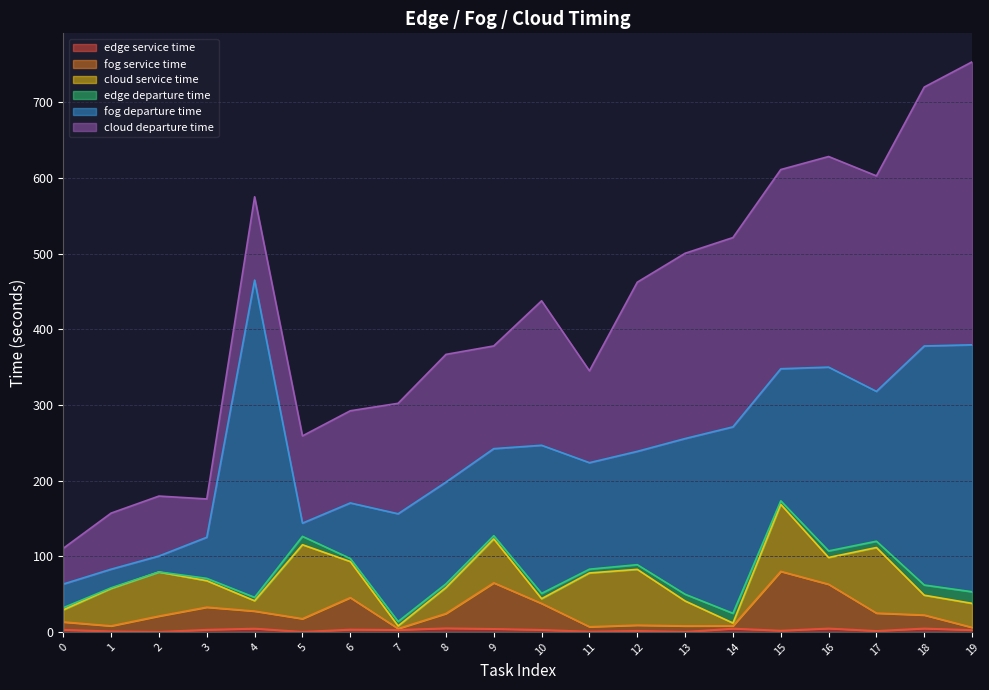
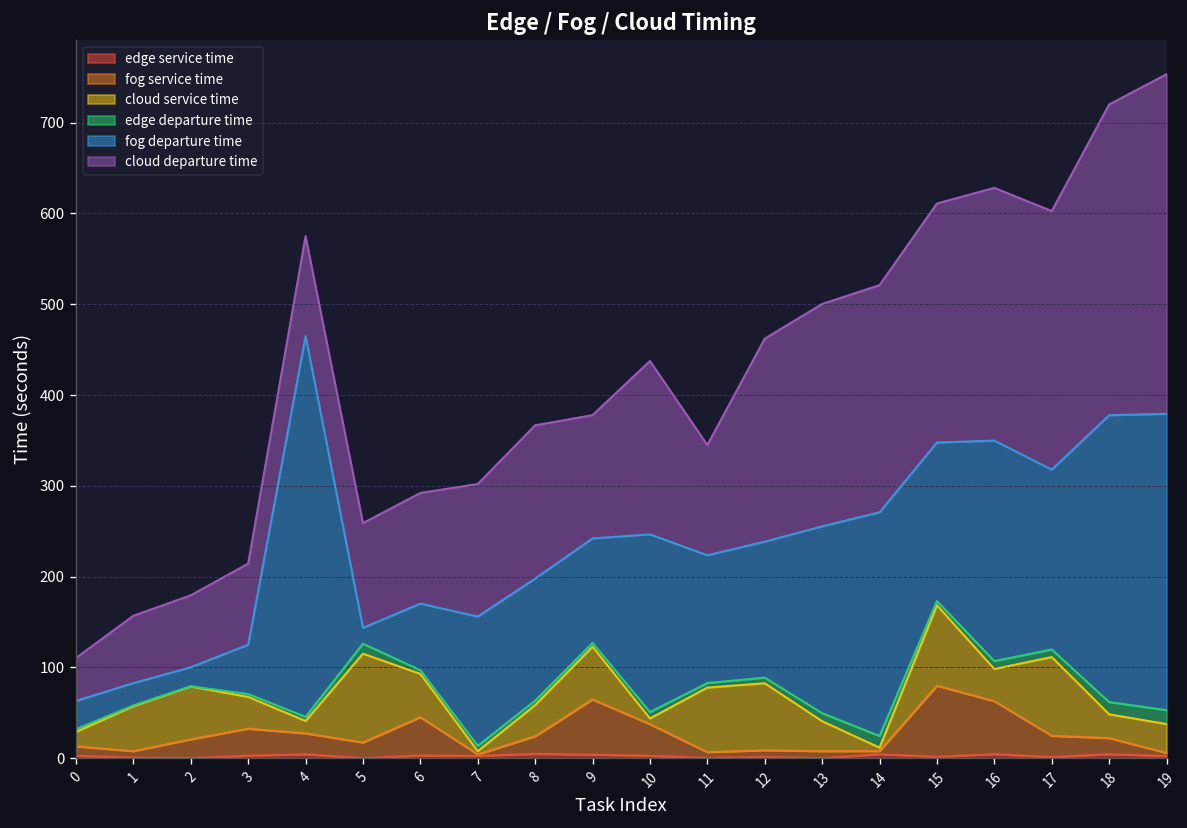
cloud departure time, 3: 50 -> 90
